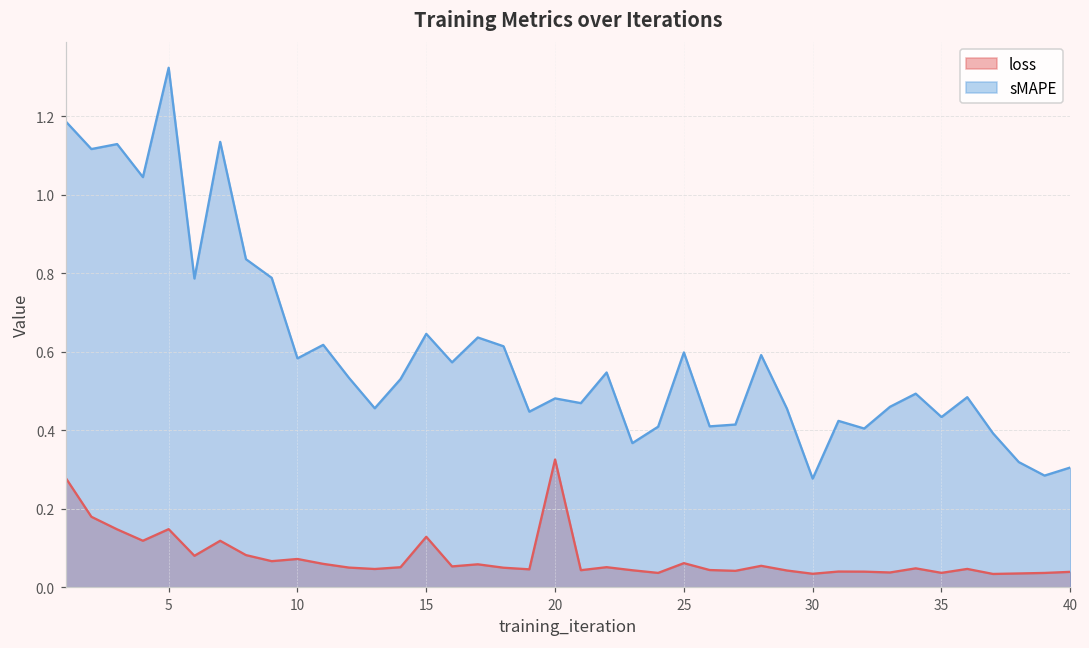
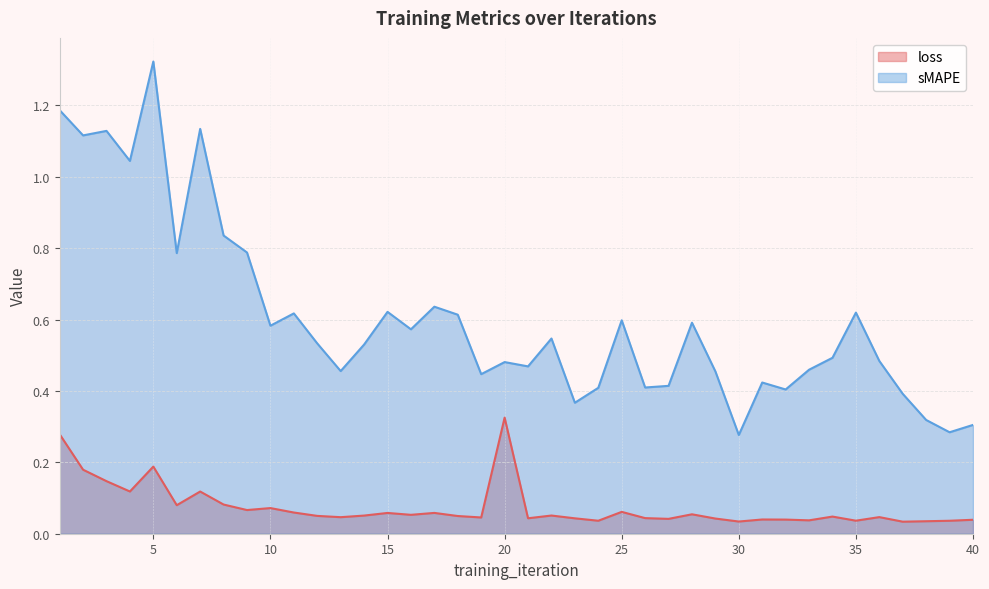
loss, 5: 0.15 -> 0.19
loss, 15: 0.13 -> 0.06
sMAPE, 15: 0.65 -> 0.62
sMAPE, 35: 0.43 -> 0.62
